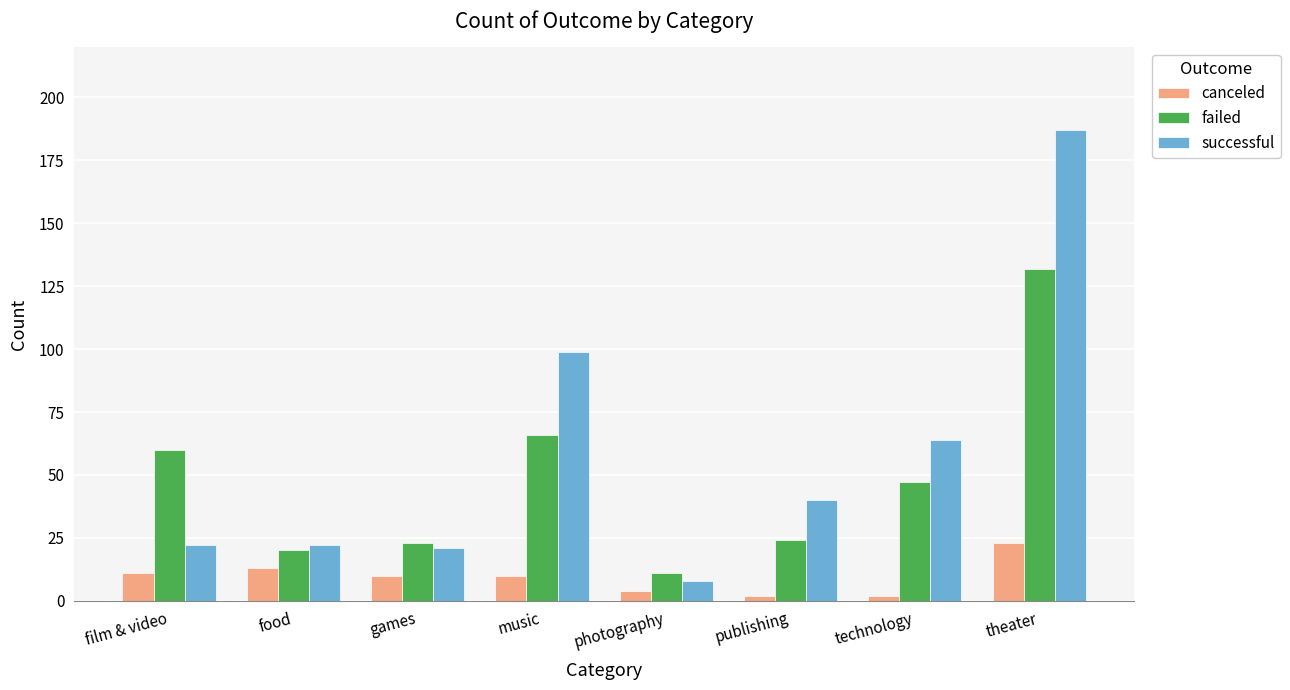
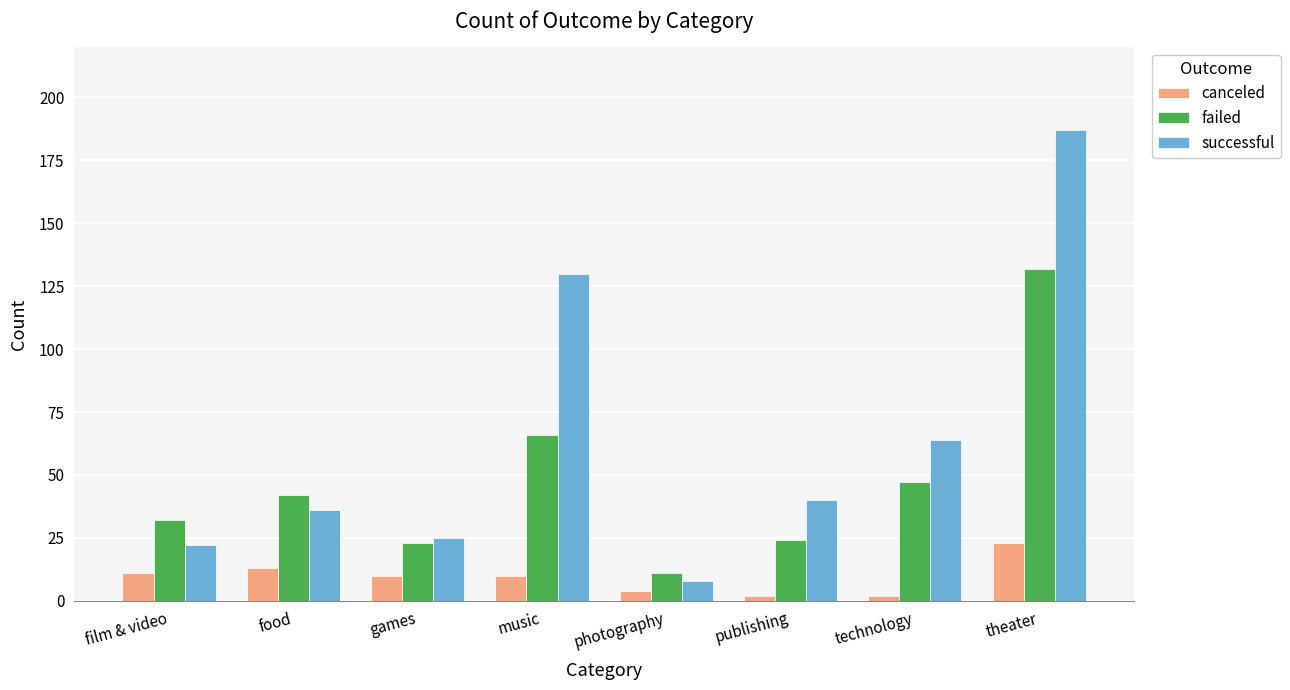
failed, film & video: 60 -> 32
failed, food: 20 -> 42
successful, food: 22 -> 36
successful, games: 21 -> 25
successful, music: 99 -> 130
